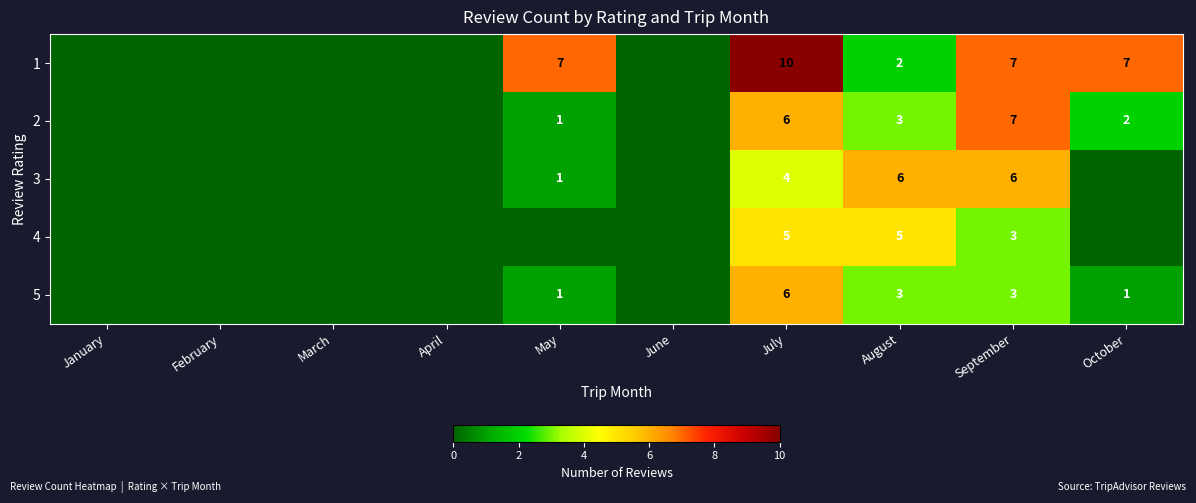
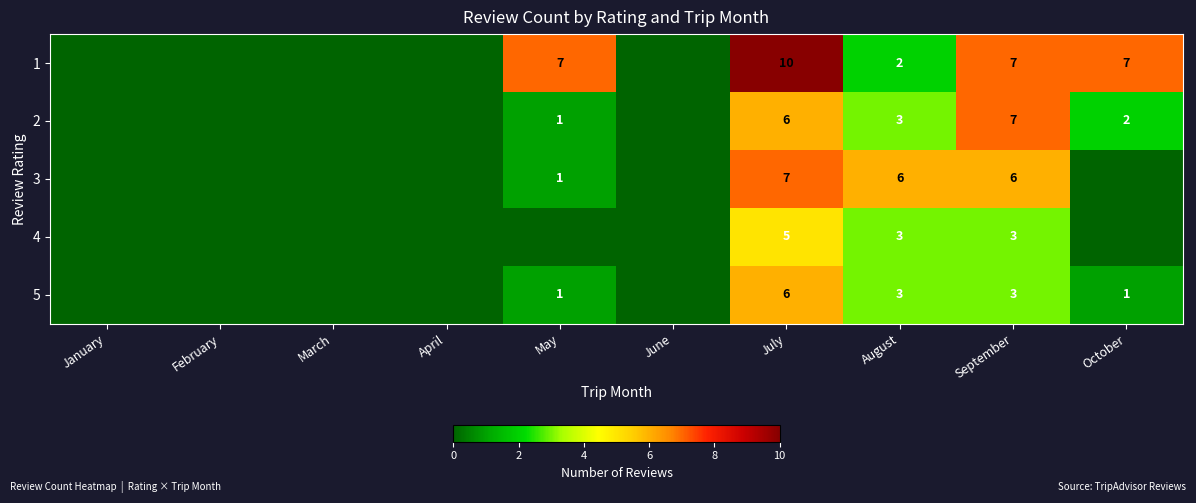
3, July: 4 -> 7
4, August: 5 -> 3
